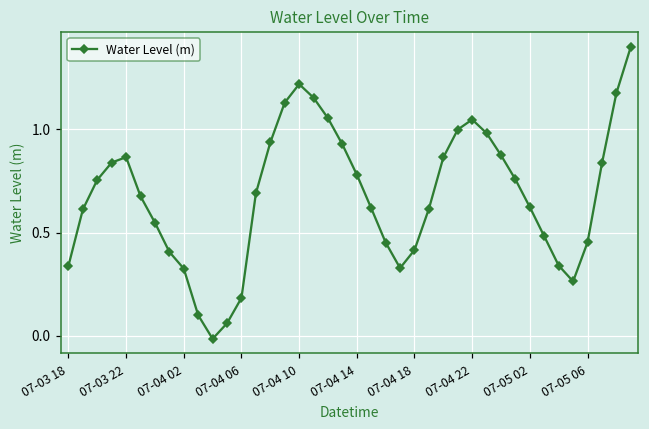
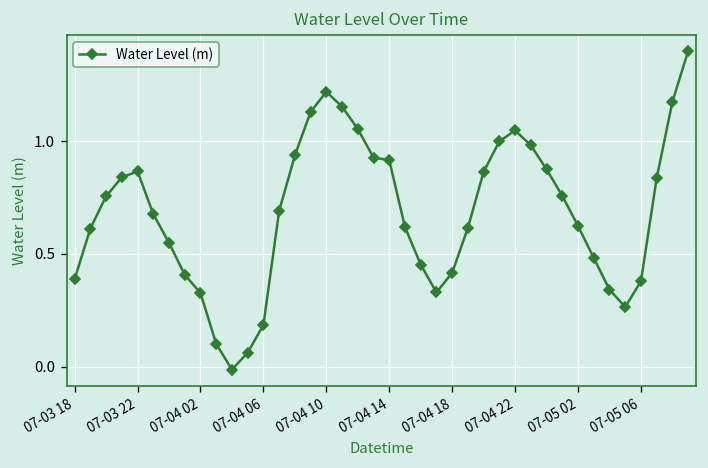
07-03 18: 0.34 -> 0.39
07-04 14: 0.78 -> 0.92
07-05 06: 0.45 -> 0.38
